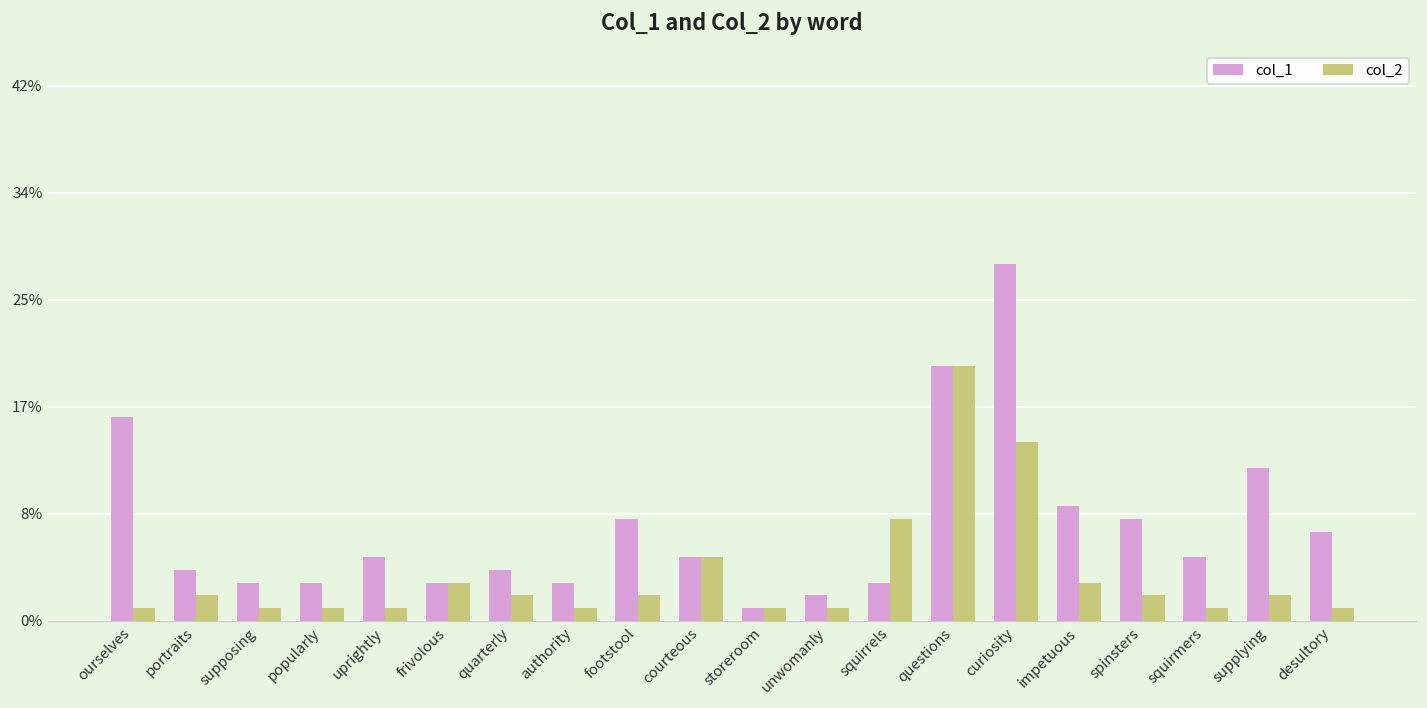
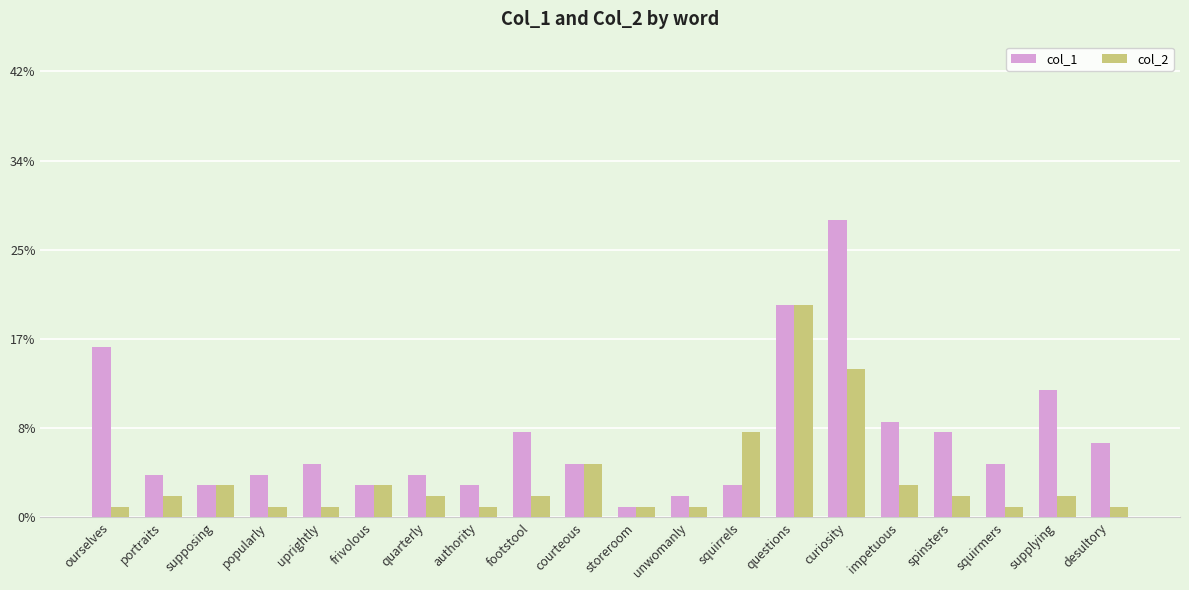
col_2, supposing: 1% -> 3%
col_1, popularly: 3% -> 4%
